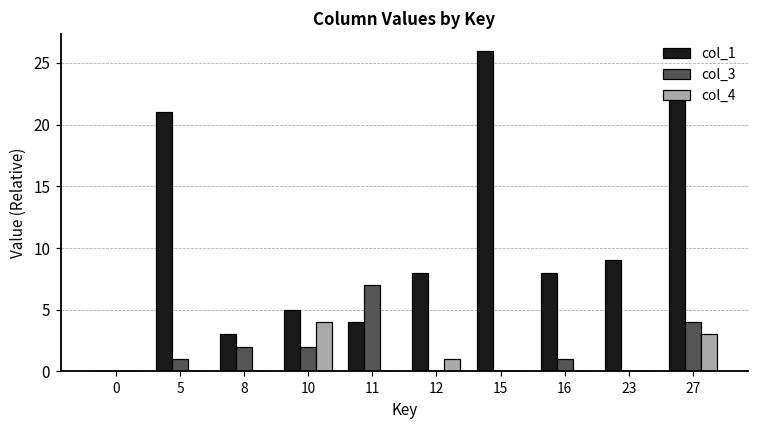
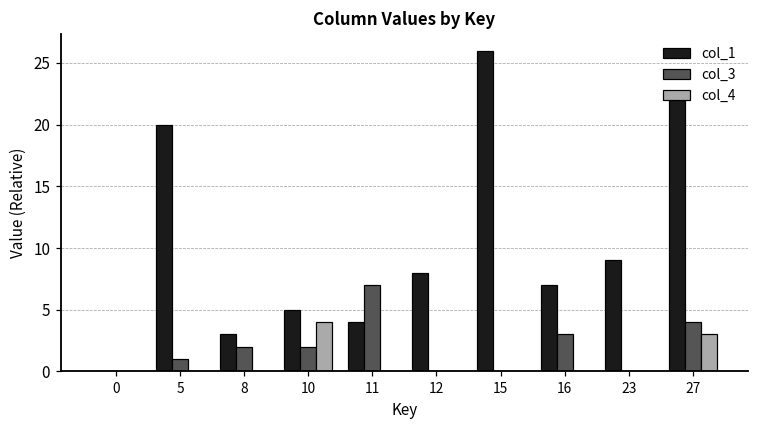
col_1, 5: 21 -> 20
col_4, 12: 1 -> 0
col_1, 16: 8 -> 7
col_3, 16: 1 -> 3
